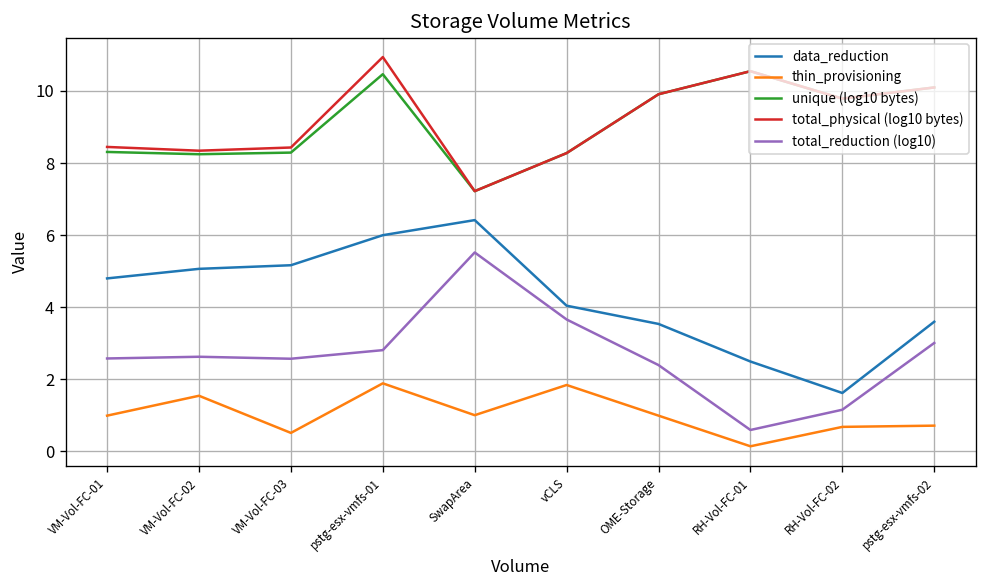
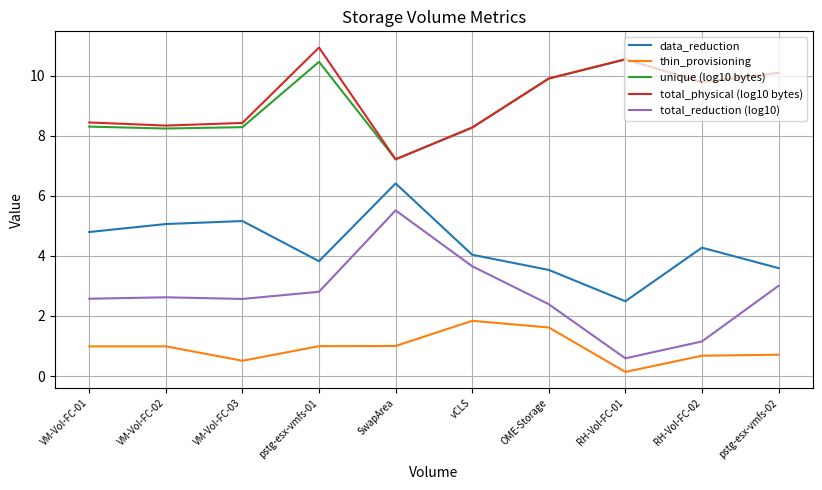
thin_provisioning, VM-Vol-FC-02: 1.5 -> 1.0
data_reduction, pstg-esx-vmfs-01: 6.0 -> 3.8
thin_provisioning, pstg-esx-vmfs-01: 1.9 -> 1.0
thin_provisioning, OME-Storage: 1.0 -> 1.6
data_reduction, RH-Vol-FC-02: 1.6 -> 4.3
